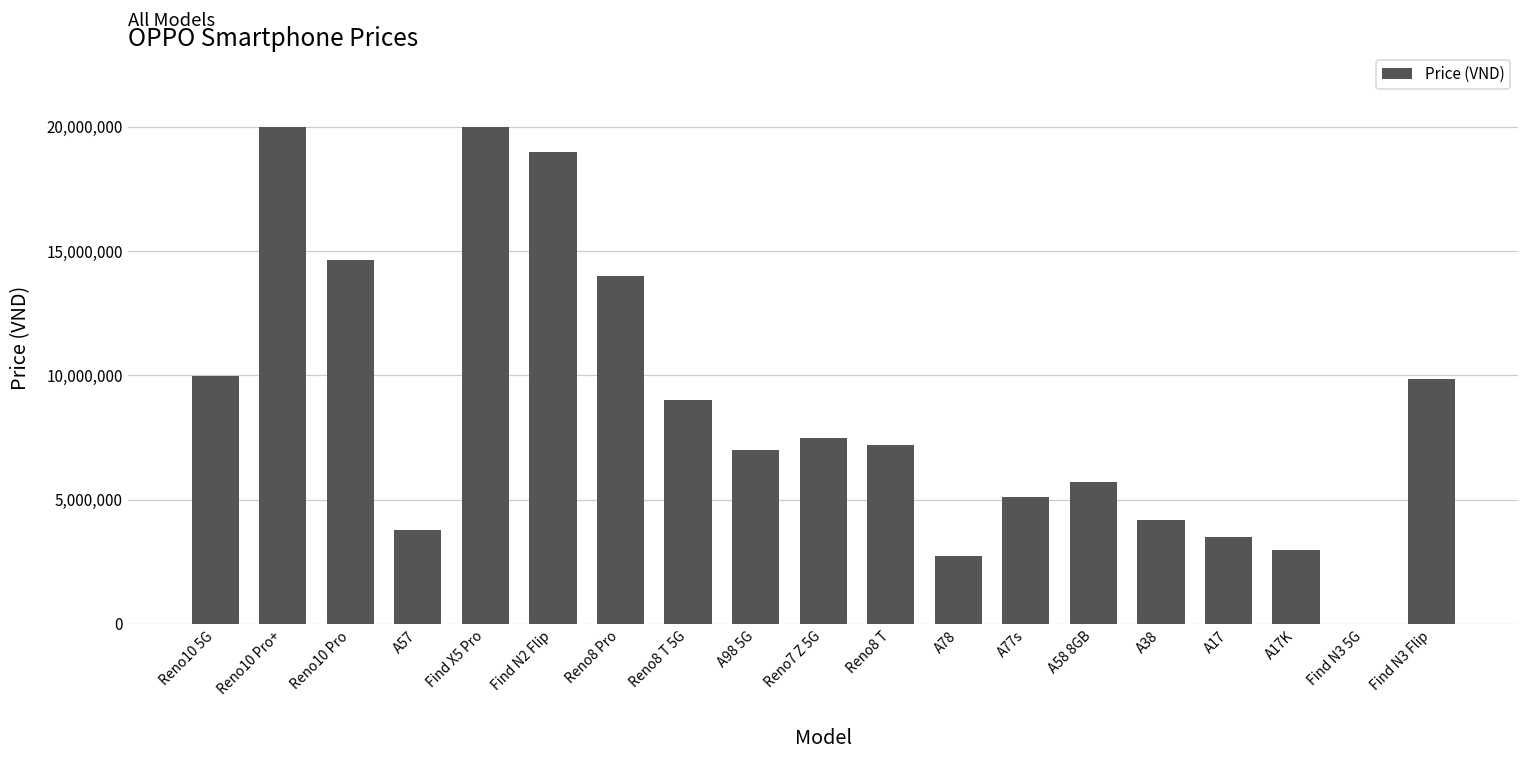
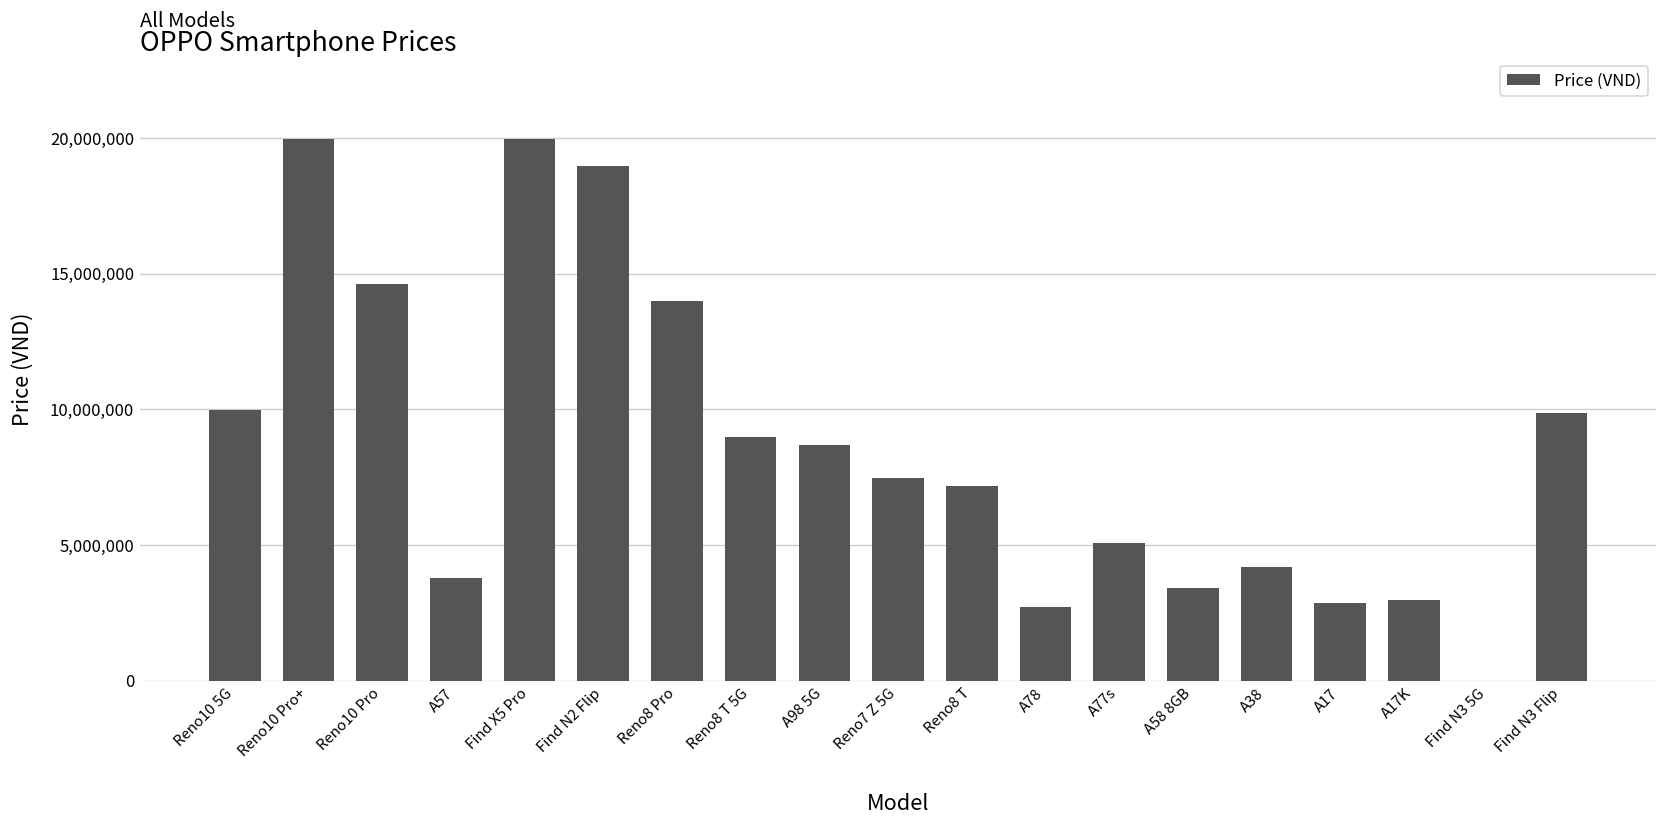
A98 5G: 7,000,000 -> 8,700,000
A58 8GB: 5,700,000 -> 3,400,000
A17: 3,500,000 -> 2,900,000
